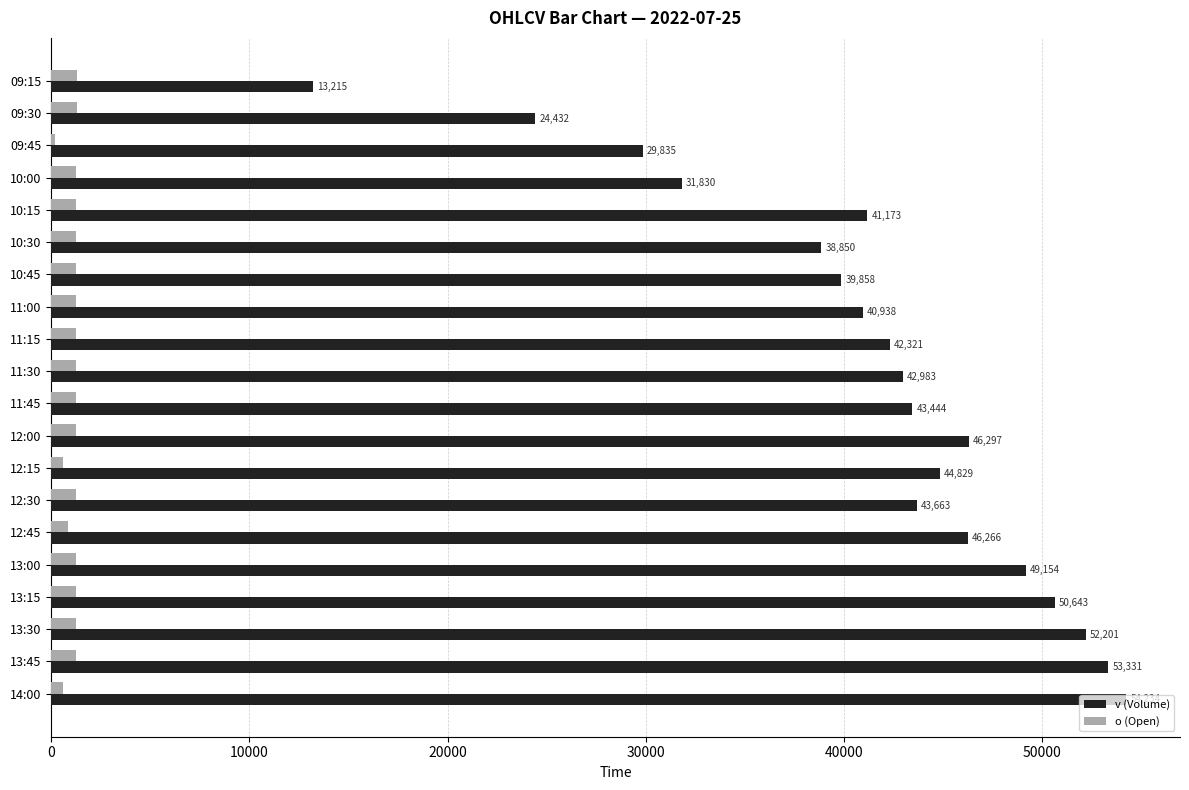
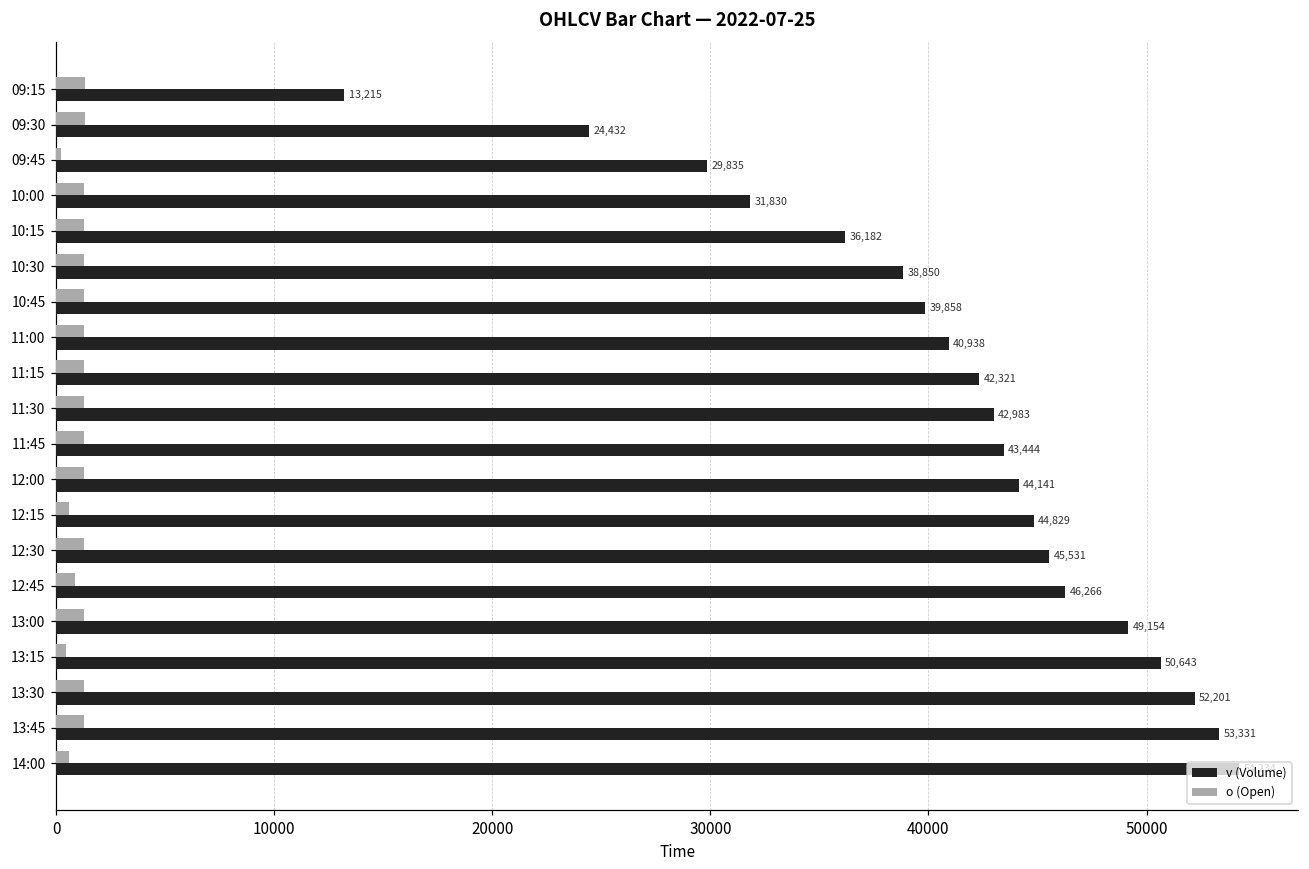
v (Volume), 10:15: 41,173 -> 36,182
v (Volume), 12:00: 46,297 -> 44,141
v (Volume), 12:30: 43,663 -> 45,531
o (Open), 13:15: 1300 -> 400
